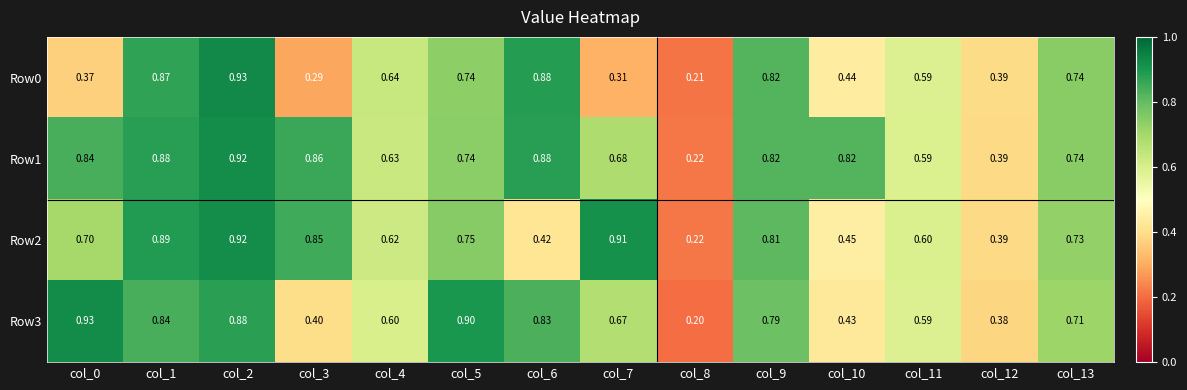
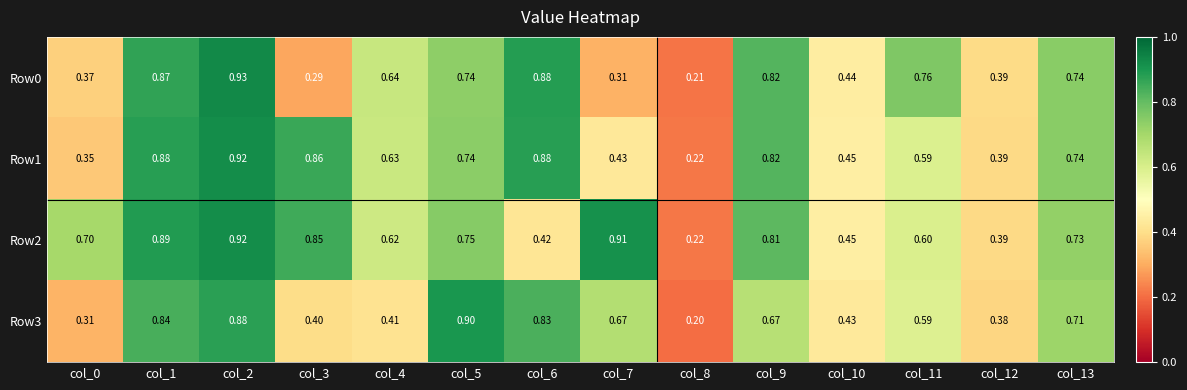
Row0, col_11: 0.59 -> 0.76
Row1, col_0: 0.84 -> 0.35
Row1, col_7: 0.68 -> 0.43
Row1, col_10: 0.82 -> 0.45
Row3, col_0: 0.93 -> 0.31
Row3, col_4: 0.60 -> 0.41
Row3, col_9: 0.79 -> 0.67
